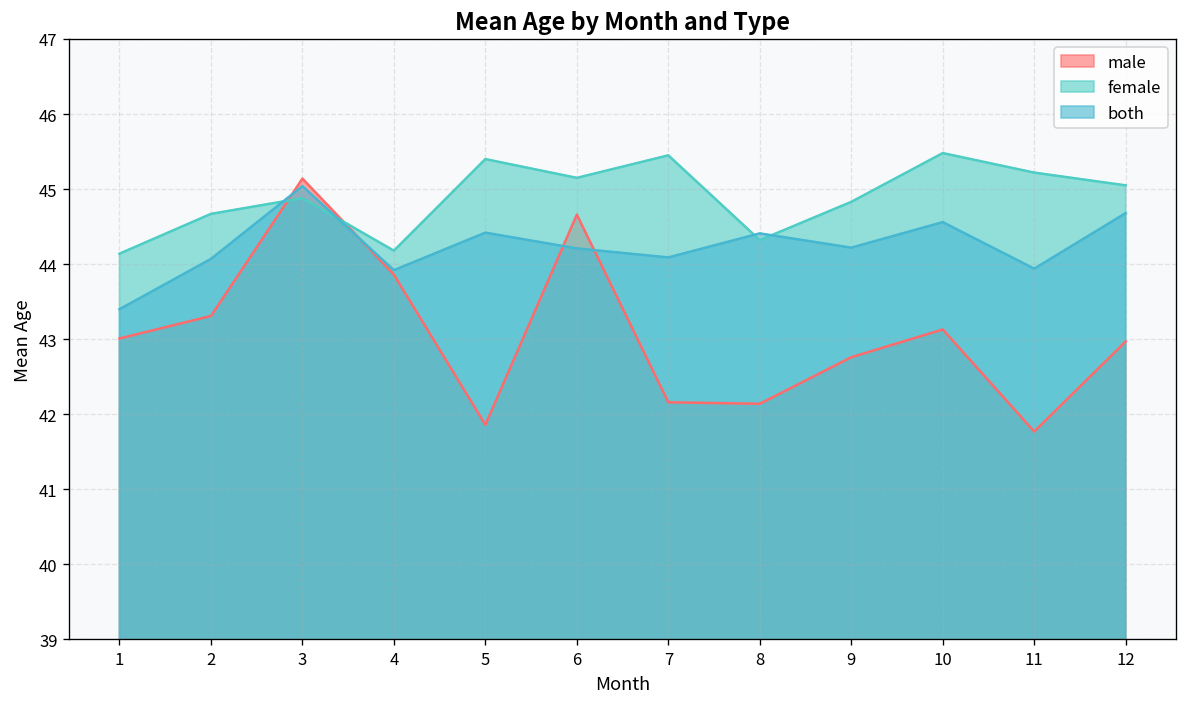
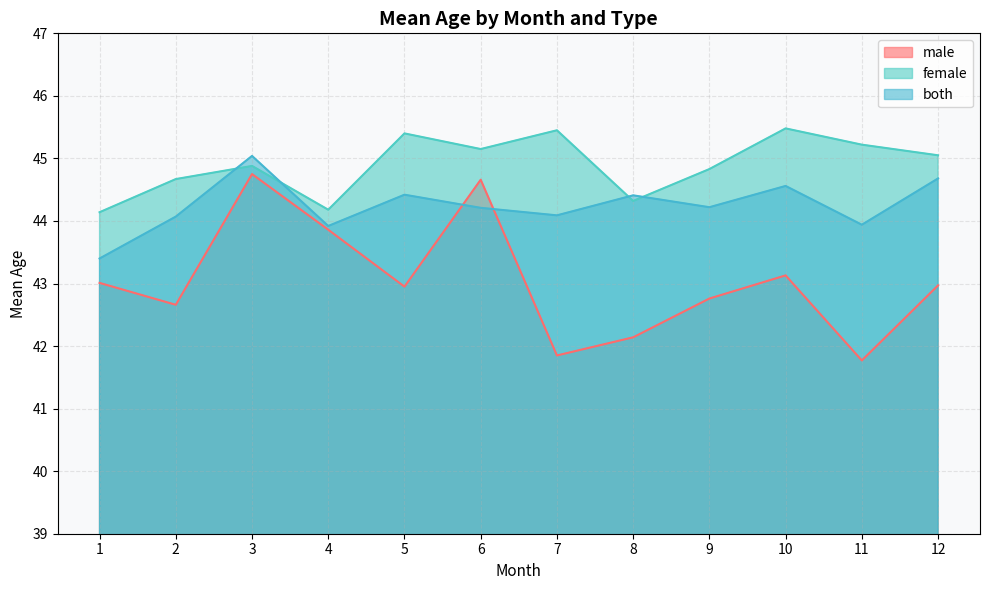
male, 2: 43.3 -> 42.7
male, 3: 45.1 -> 44.8
male, 5: 41.9 -> 43.0
male, 7: 42.2 -> 41.9
